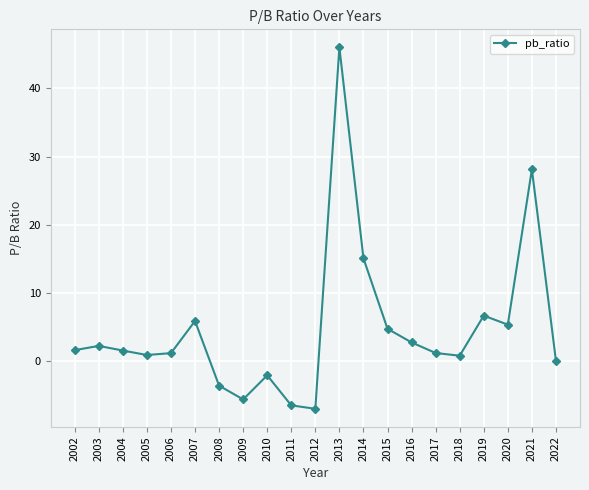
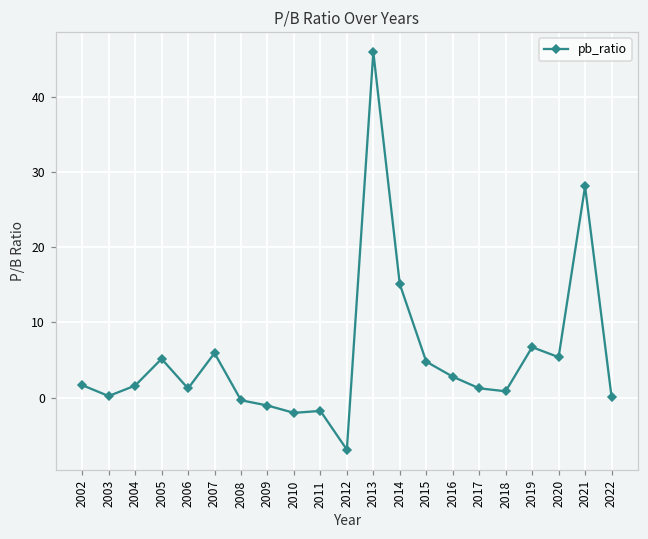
2003: 2 -> 0
2005: 1 -> 5
2008: -4 -> 0
2009: -6 -> -1
2011: -6 -> -2
